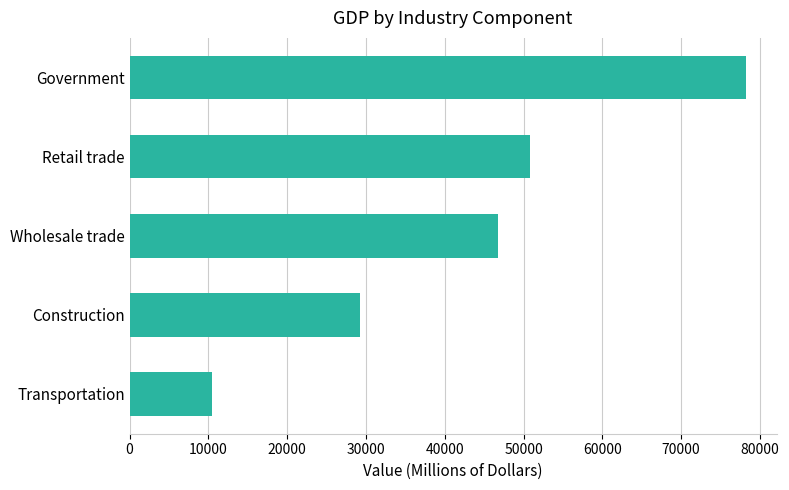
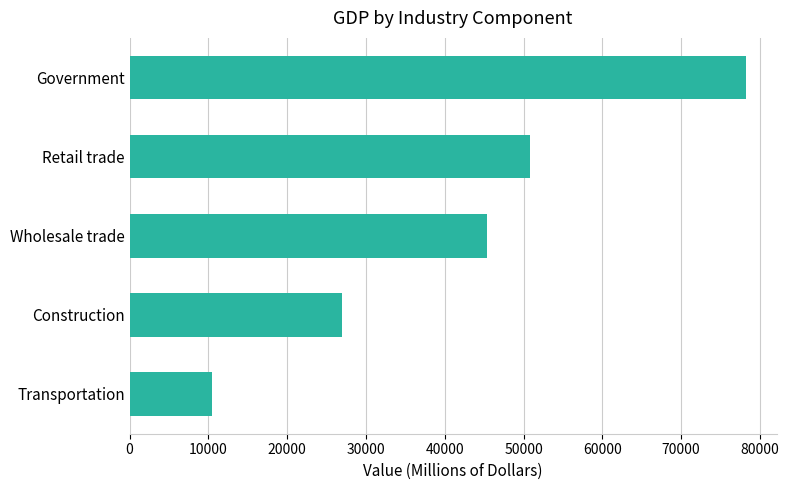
Wholesale trade: 47000 -> 45000
Construction: 29000 -> 27000
